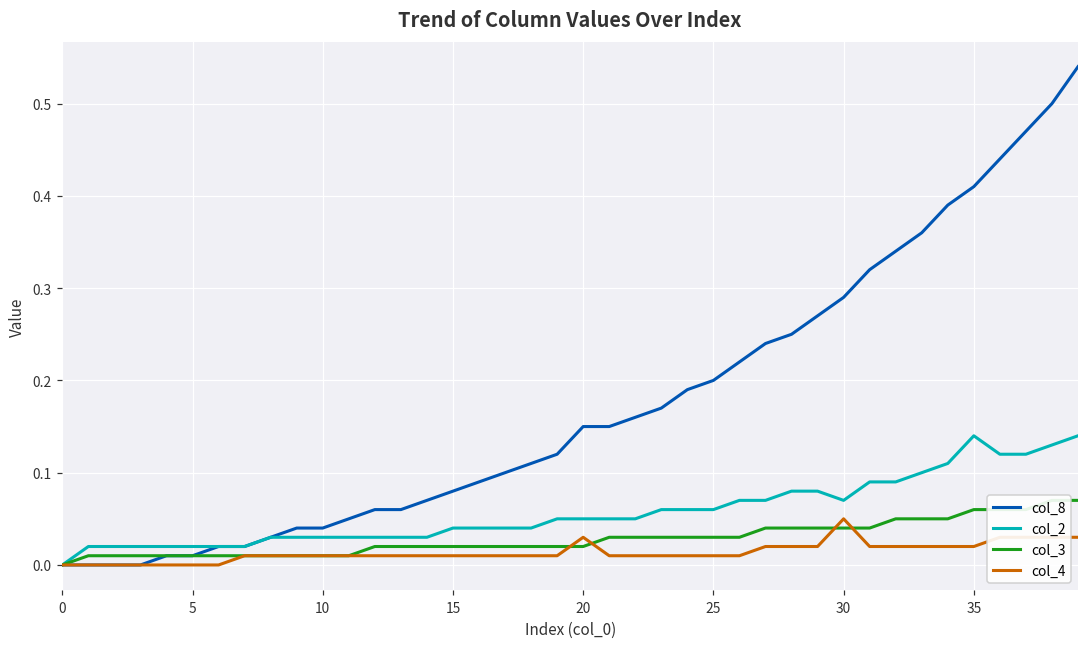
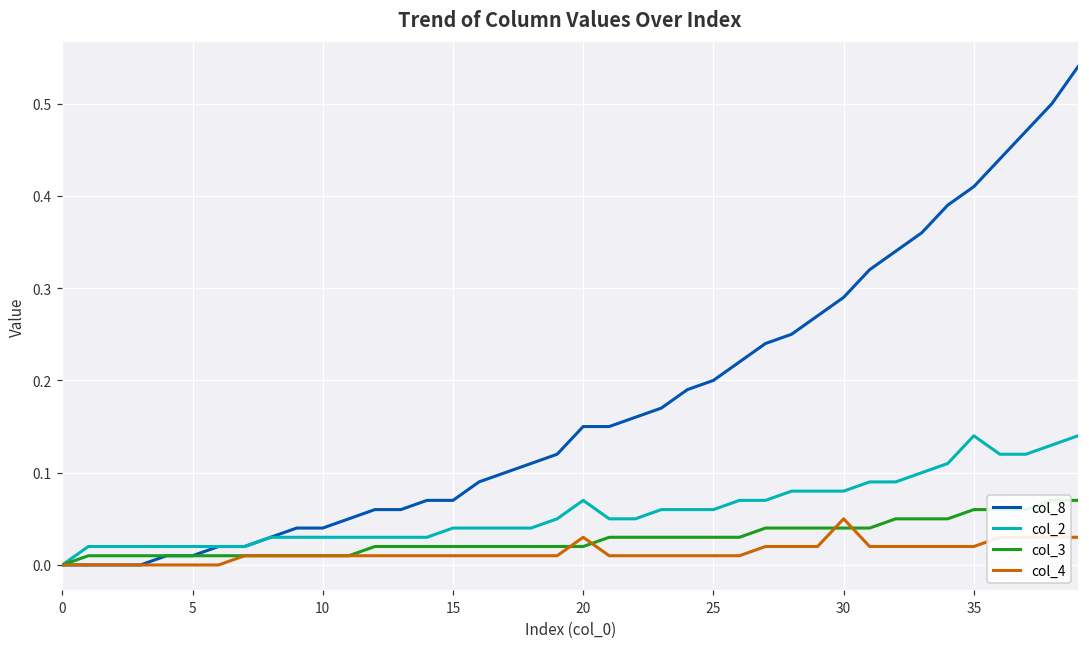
col_8, 15: 0.08 -> 0.07
col_2, 20: 0.05 -> 0.07
col_2, 30: 0.07 -> 0.08
